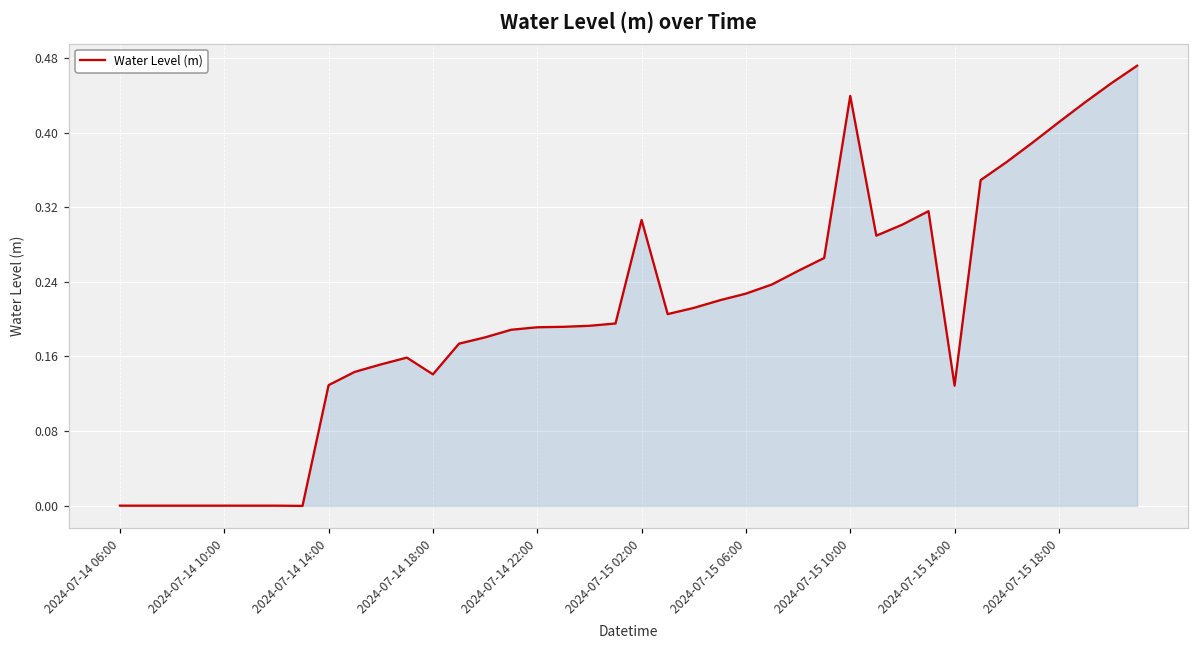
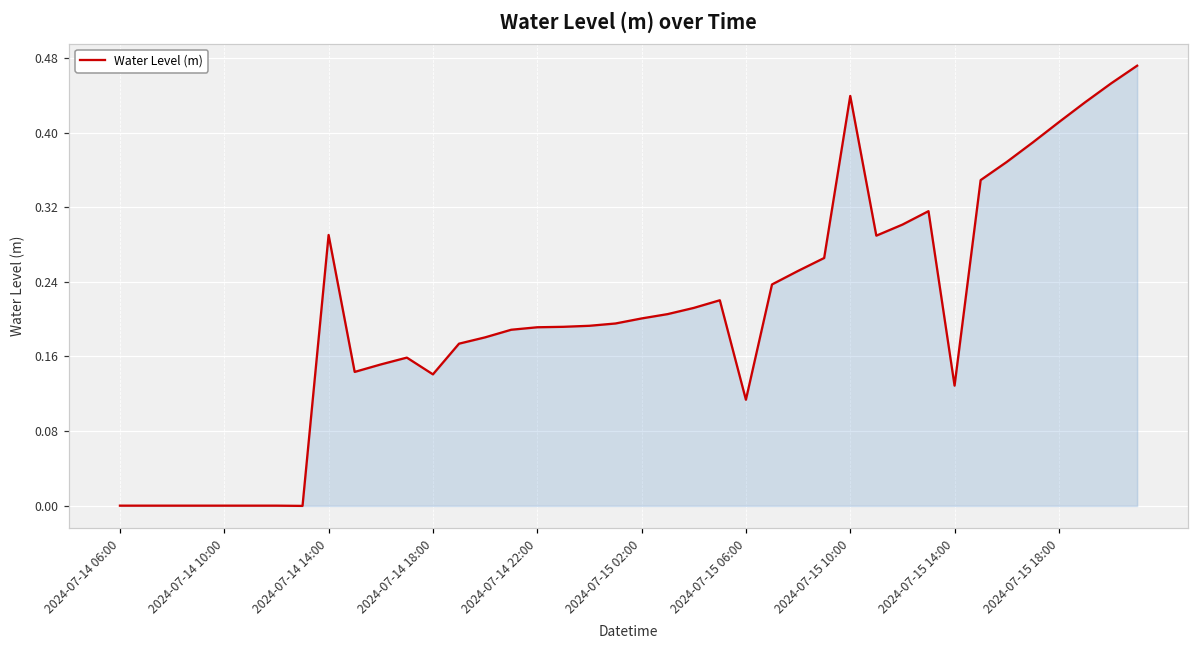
2024-07-14 14:00: 0.13 -> 0.29
2024-07-15 02:00: 0.31 -> 0.20
2024-07-15 06:00: 0.23 -> 0.11
